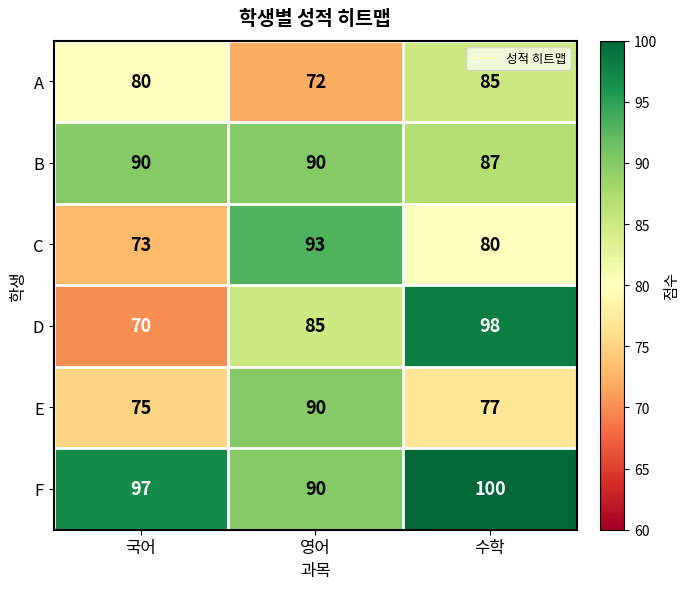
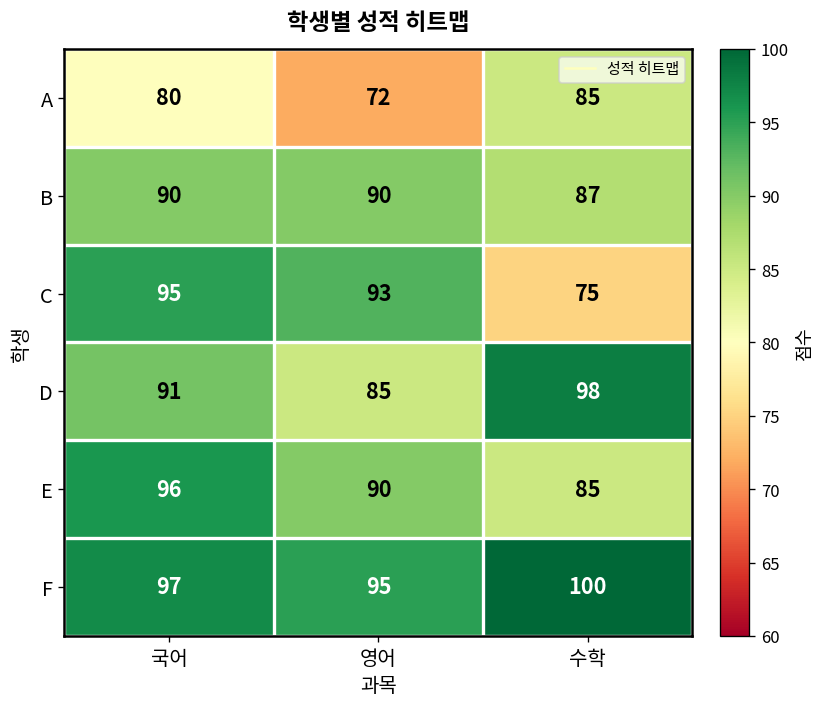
C, 국어: 73 -> 95
C, 수학: 80 -> 75
D, 국어: 70 -> 91
E, 국어: 75 -> 96
E, 수학: 77 -> 85
F, 영어: 90 -> 95
